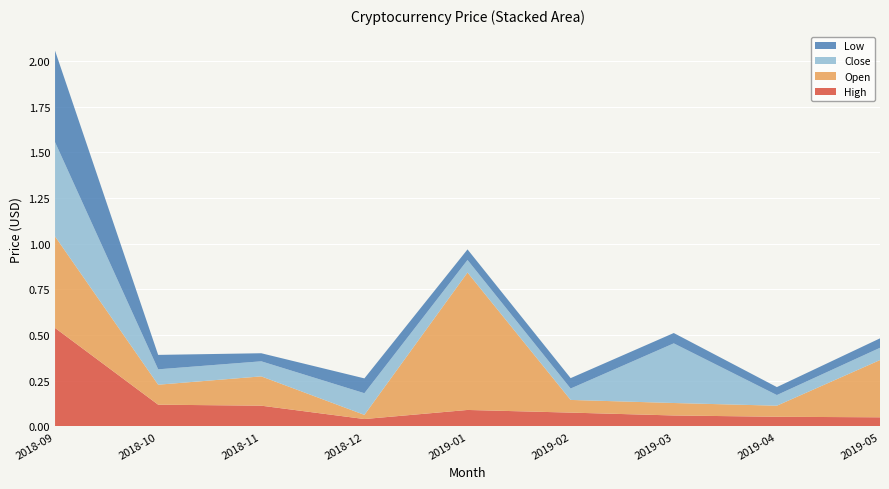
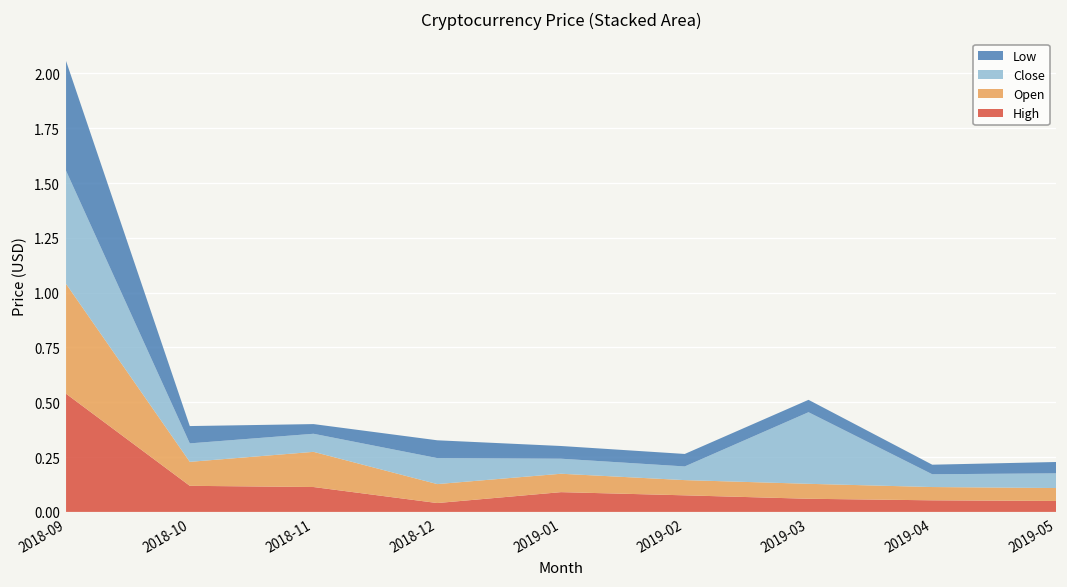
Open, 2018-12: 0.02 -> 0.09
Open, 2019-01: 0.75 -> 0.08
Open, 2019-05: 0.31 -> 0.06
